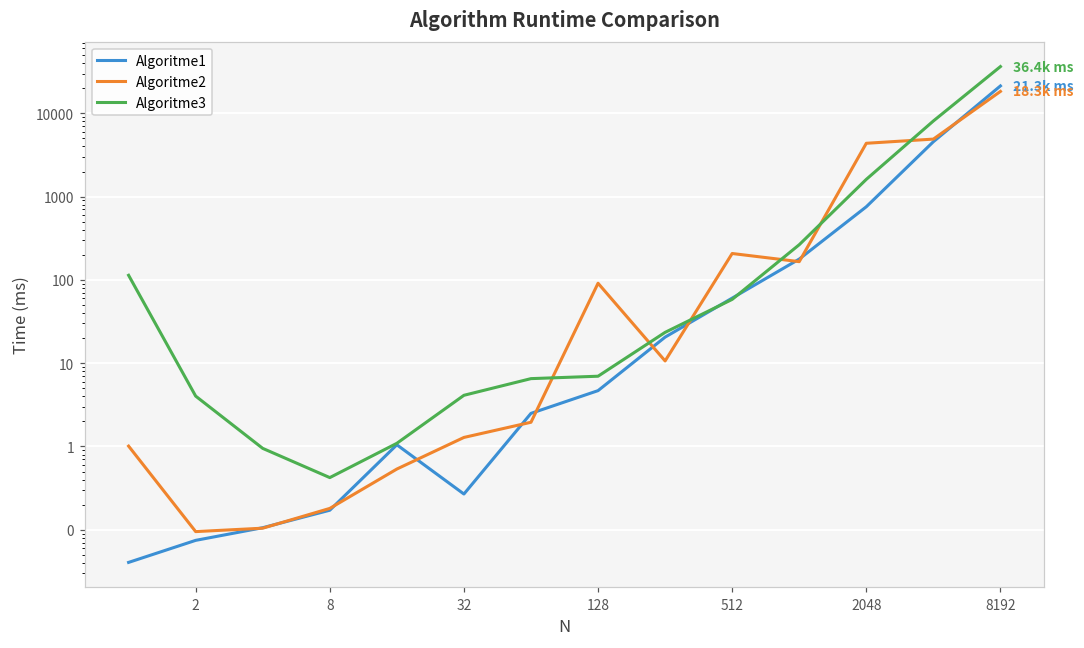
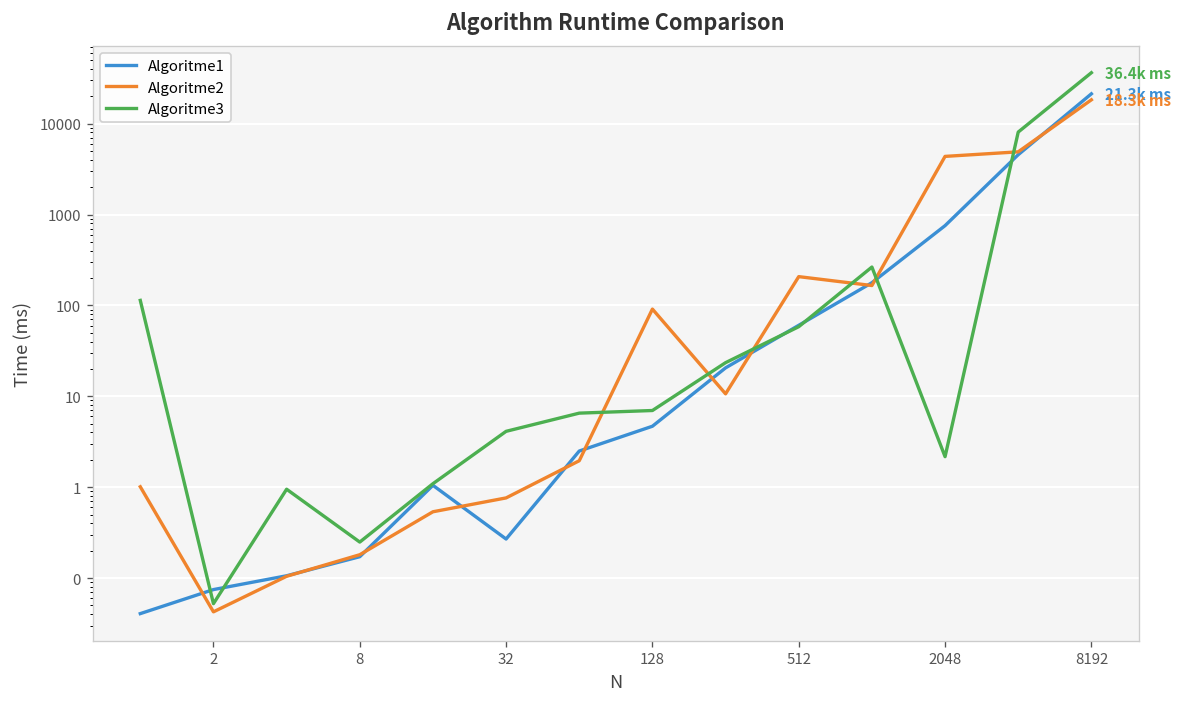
Algoritme2, 2: 0.10 -> 0.04
Algoritme3, 2: 4 -> 0.05
Algoritme3, 8: 0.4 -> 0.25
Algoritme2, 32: 1.3 -> 0.8
Algoritme3, 2048: 1600 -> 2.2
